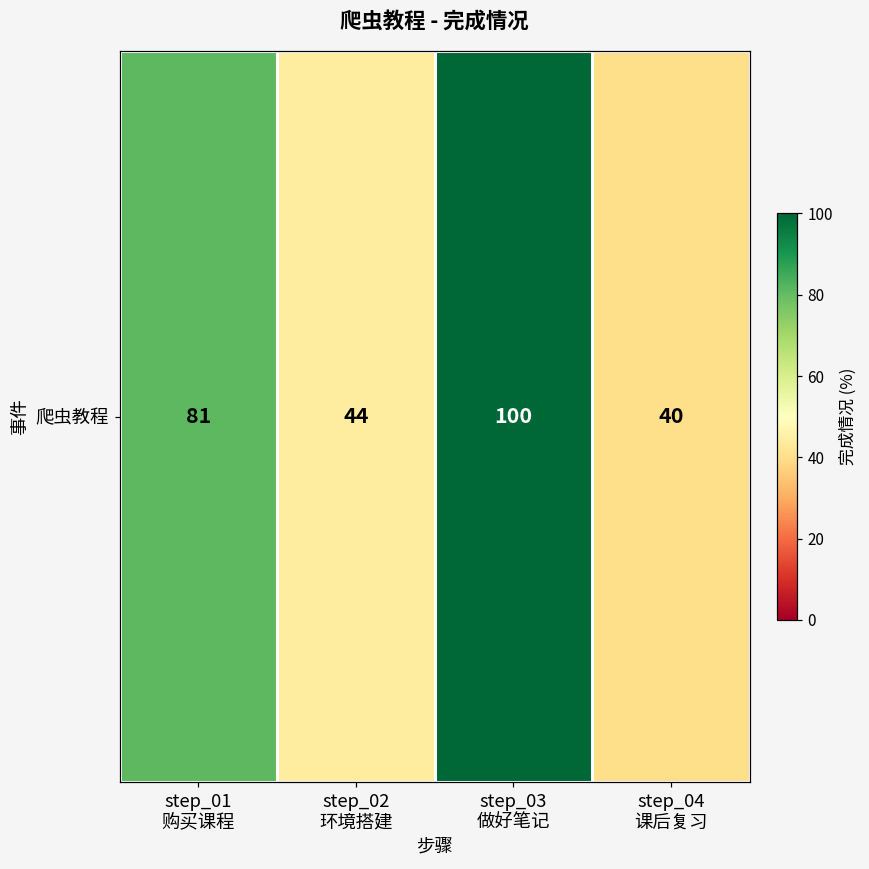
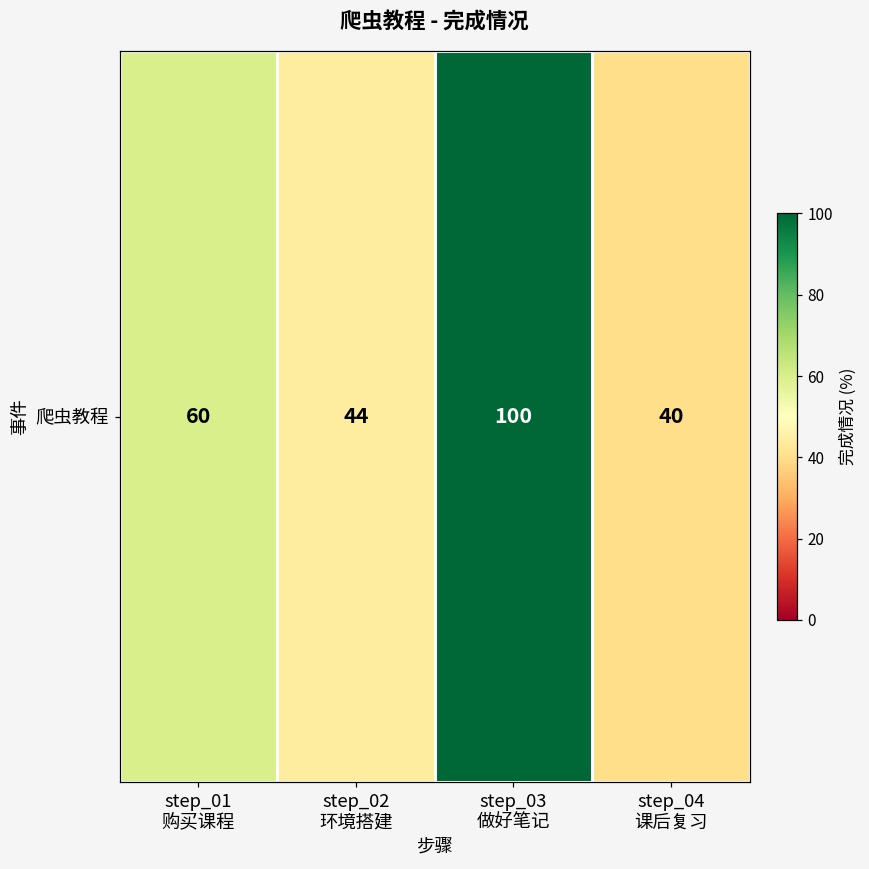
爬虫教程, step_01 购买课程: 81 -> 60
